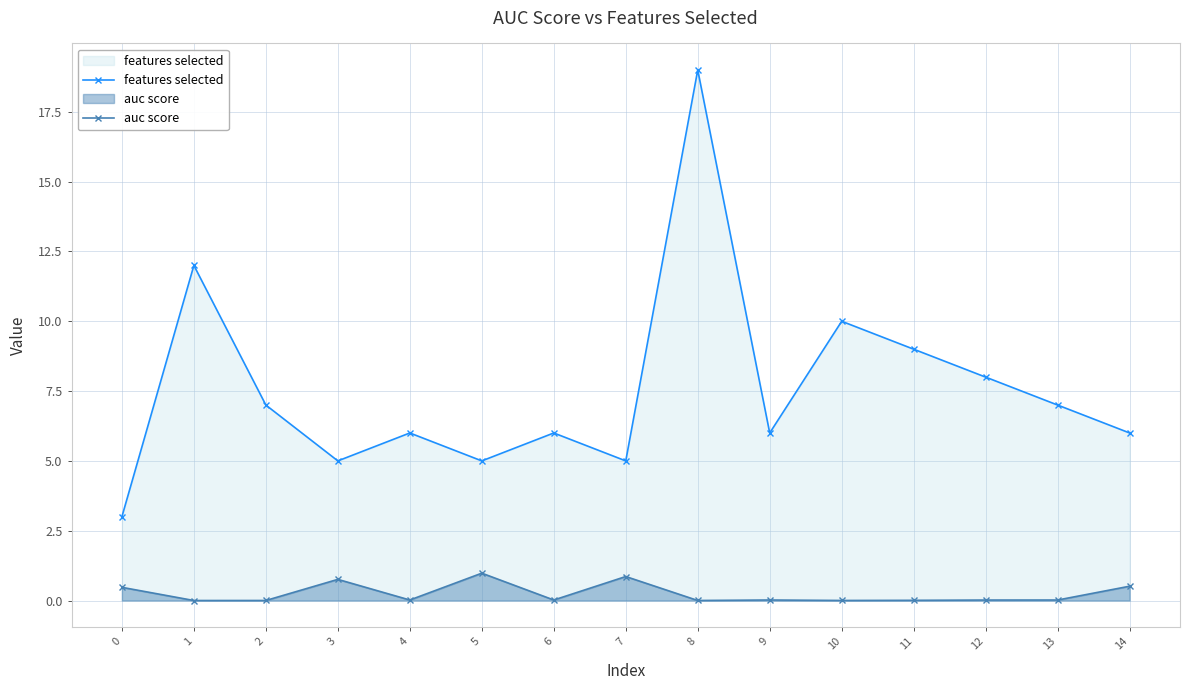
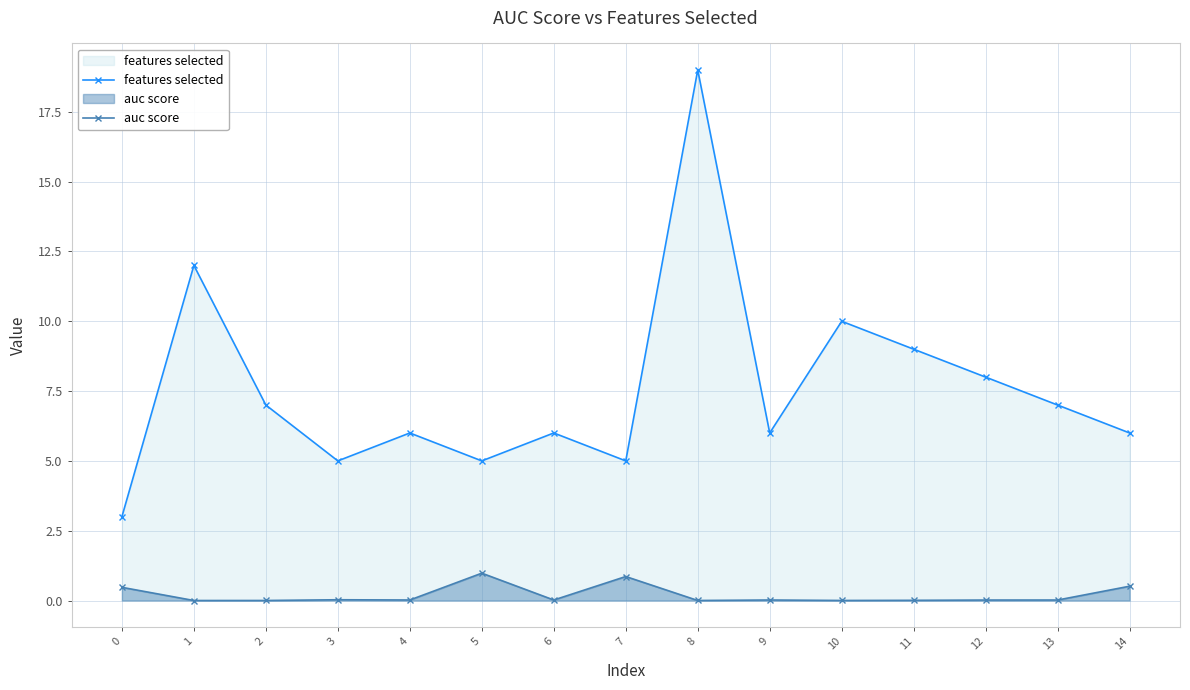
auc score, 3: 0.8 -> 0.0
